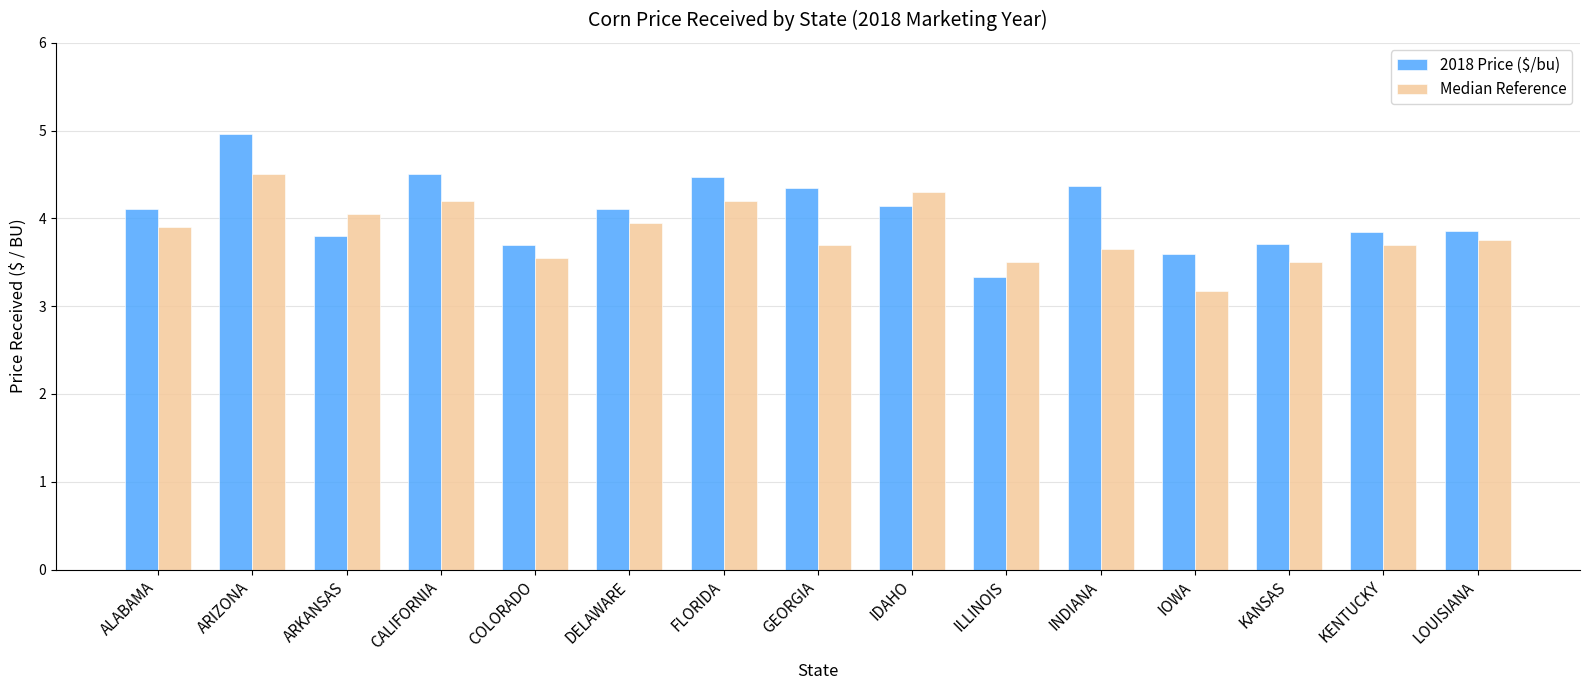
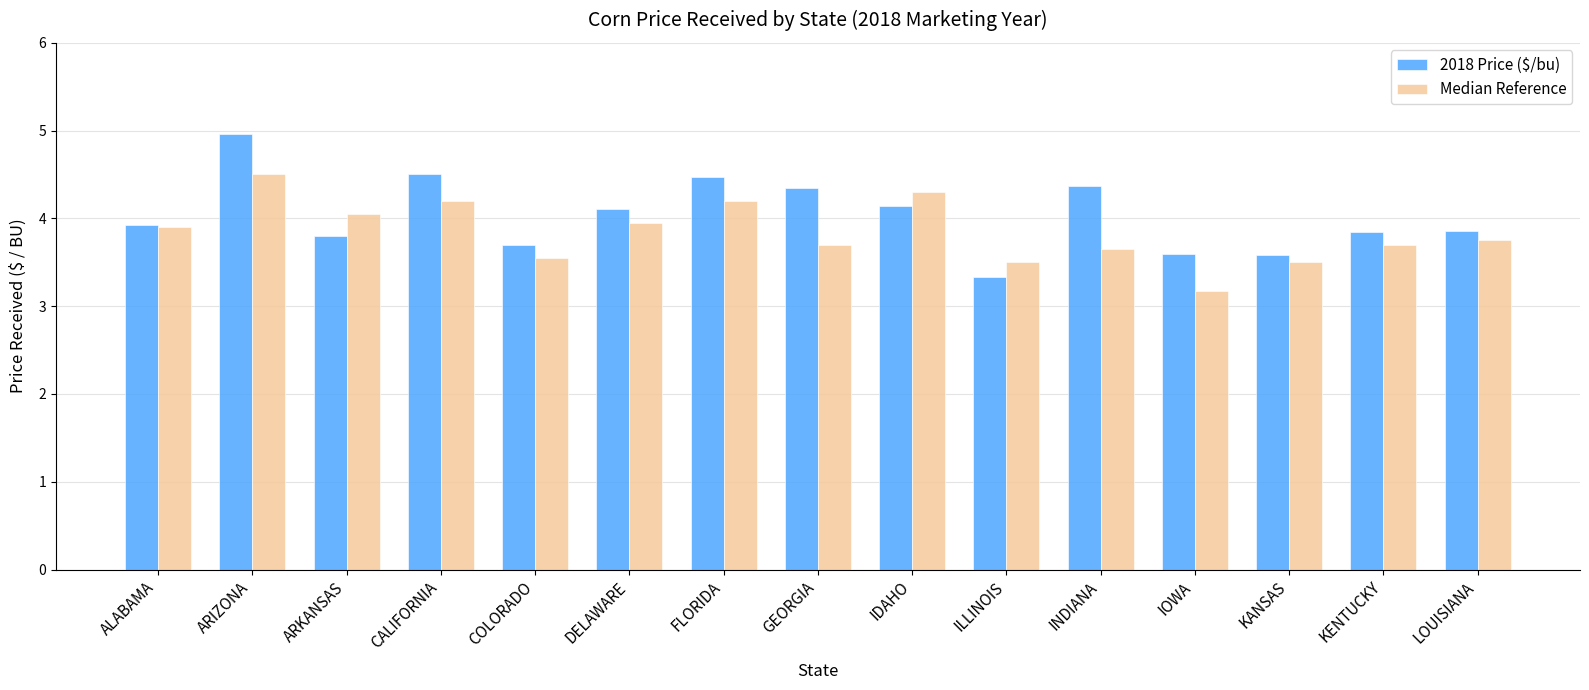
2018 Price ($/bu), ALABAMA: 4.1 -> 3.9
2018 Price ($/bu), KANSAS: 3.7 -> 3.6
